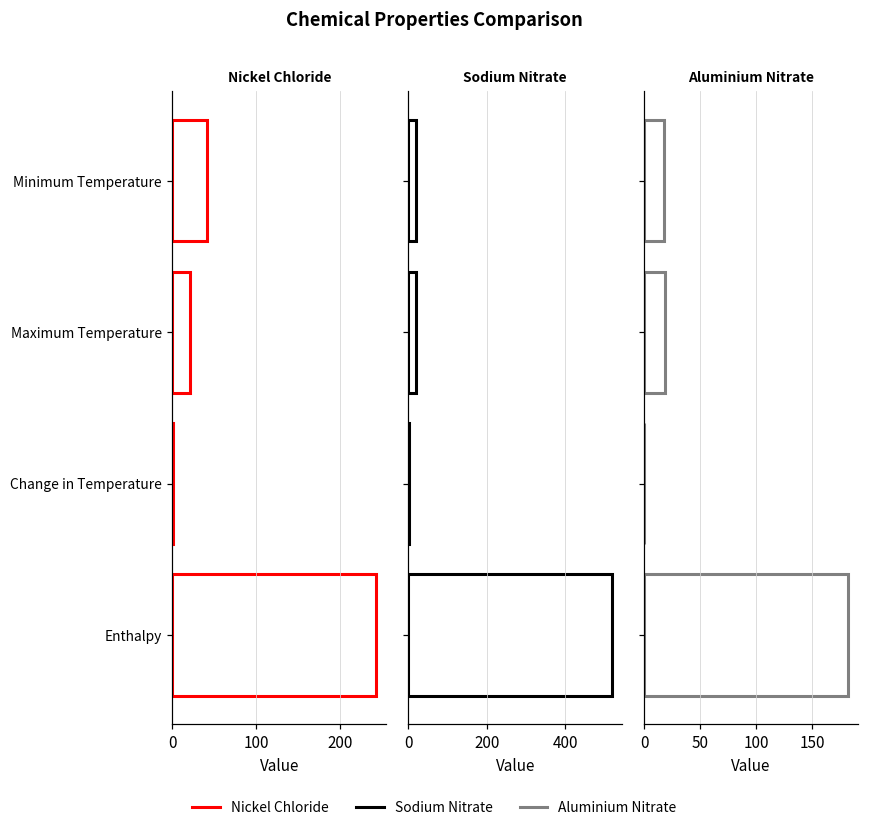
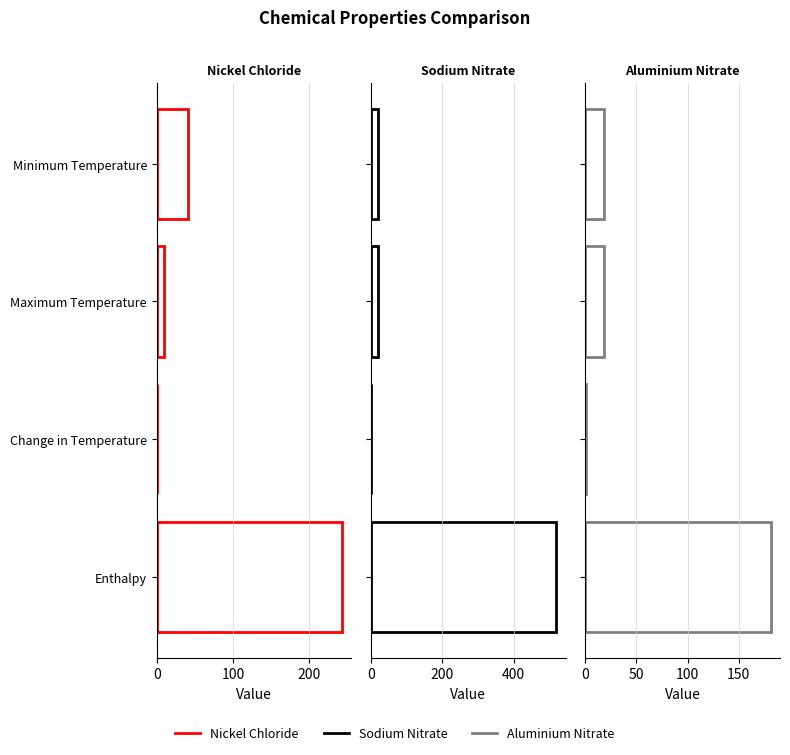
Nickel Chloride, Maximum Temperature: 20 -> 10
